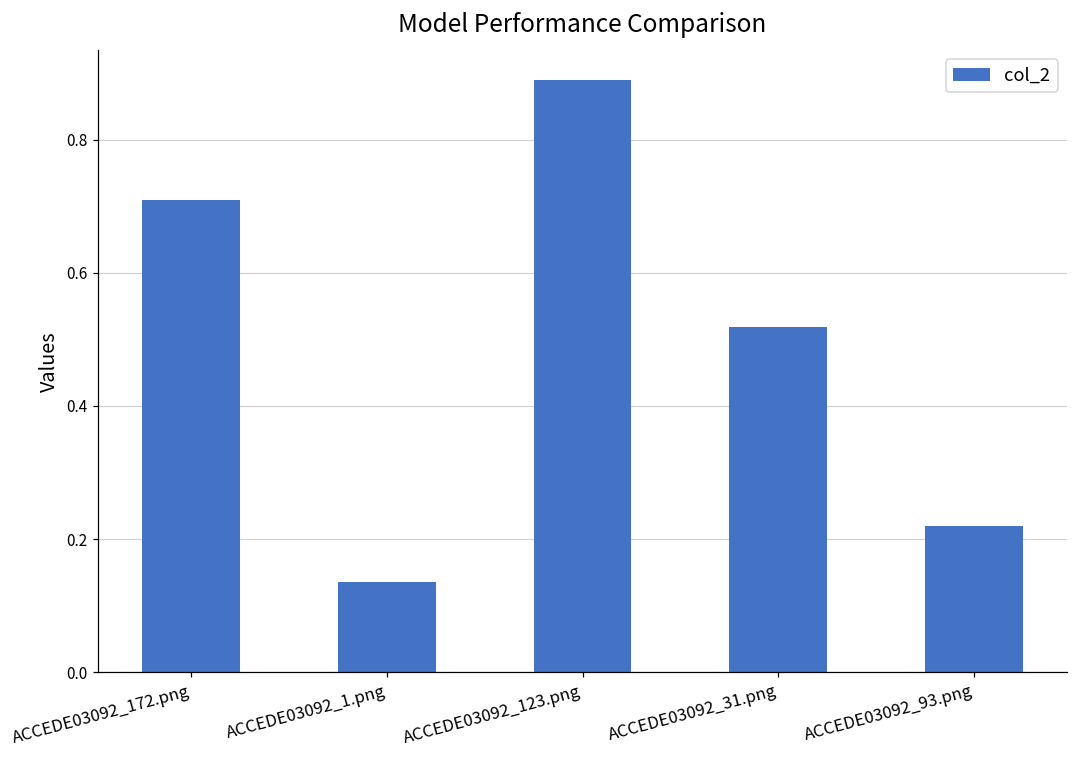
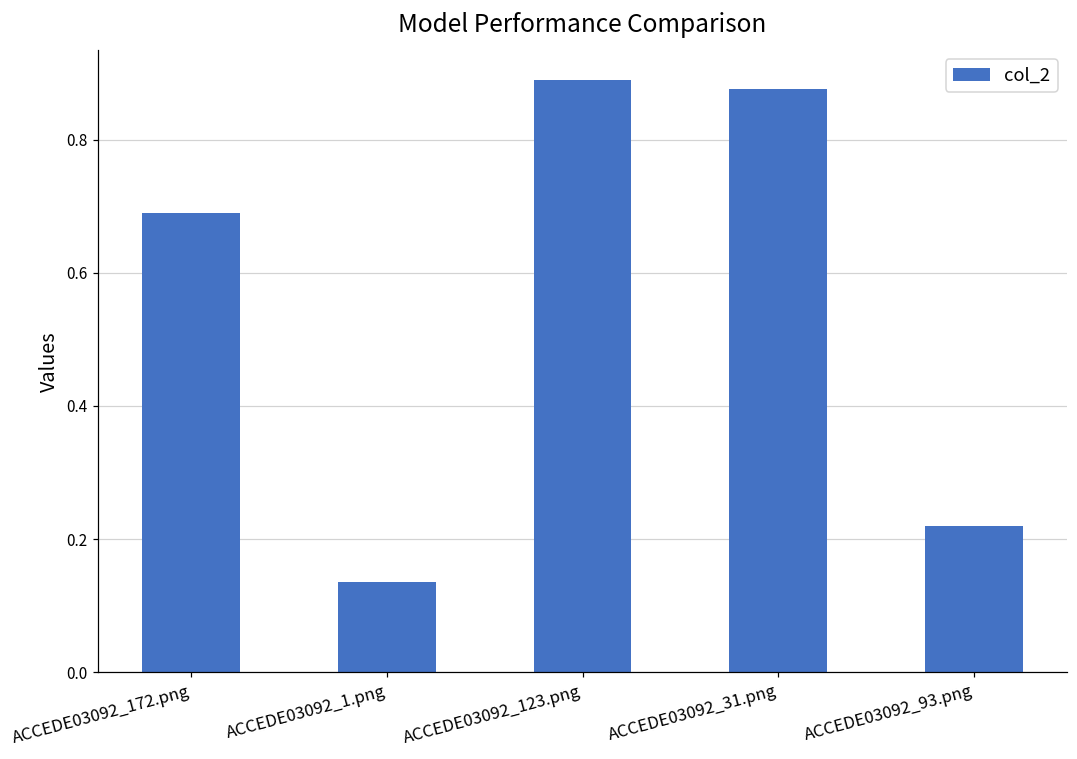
ACCEDE03092_172.png: 0.71 -> 0.69
ACCEDE03092_31.png: 0.52 -> 0.88
